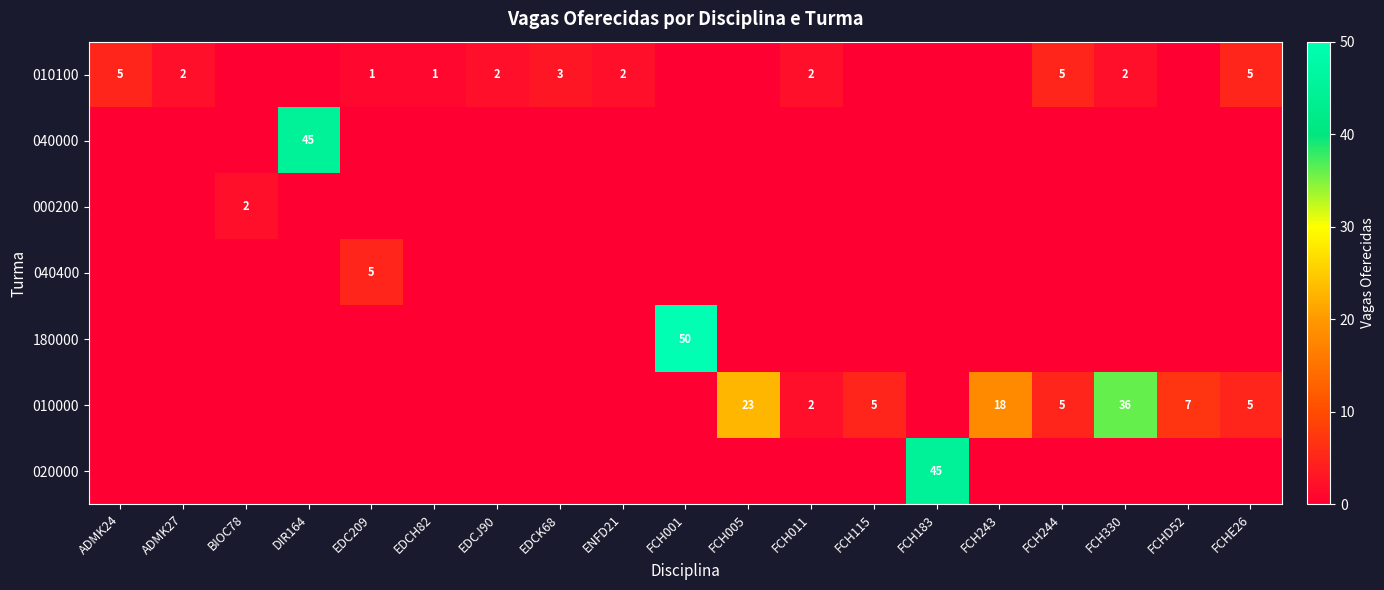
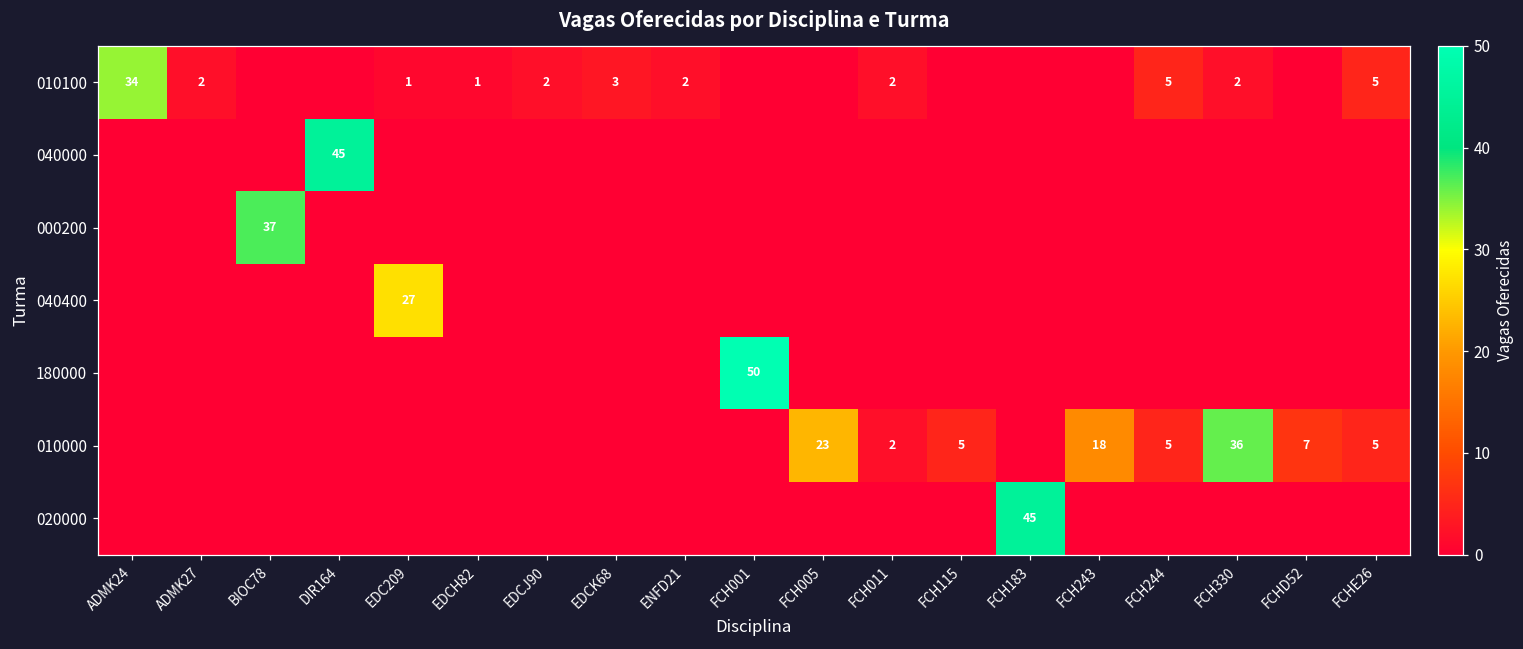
010100, ADMK24: 5 -> 34
000200, BIOC78: 2 -> 37
040400, EDC209: 5 -> 27
